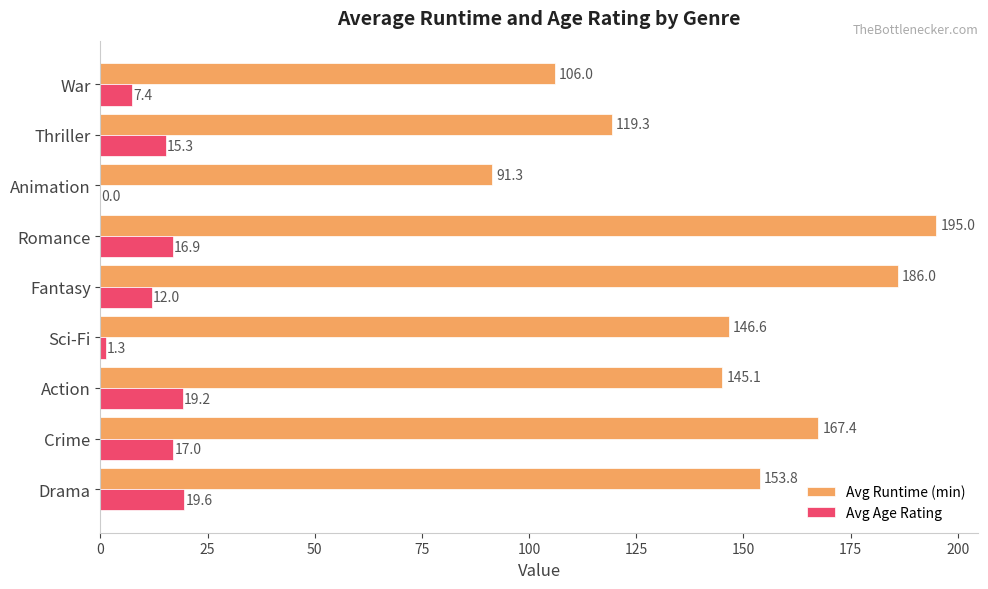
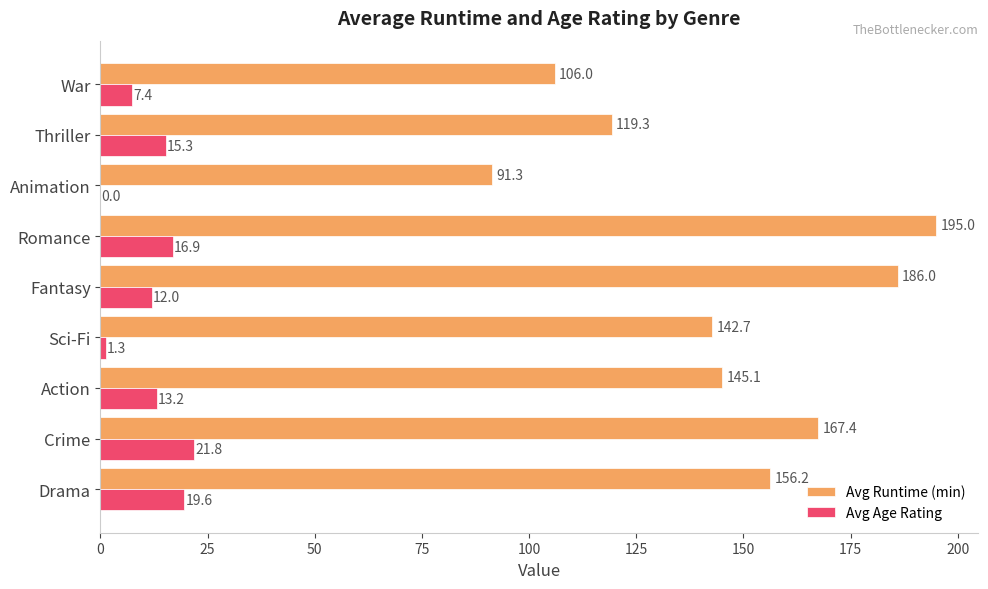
Avg Runtime (min), Sci-Fi: 146.6 -> 142.7
Avg Age Rating, Action: 19.2 -> 13.2
Avg Age Rating, Crime: 17.0 -> 21.8
Avg Runtime (min), Drama: 153.8 -> 156.2
